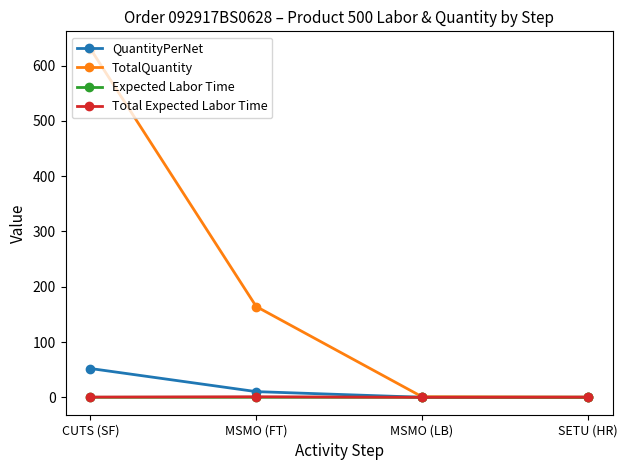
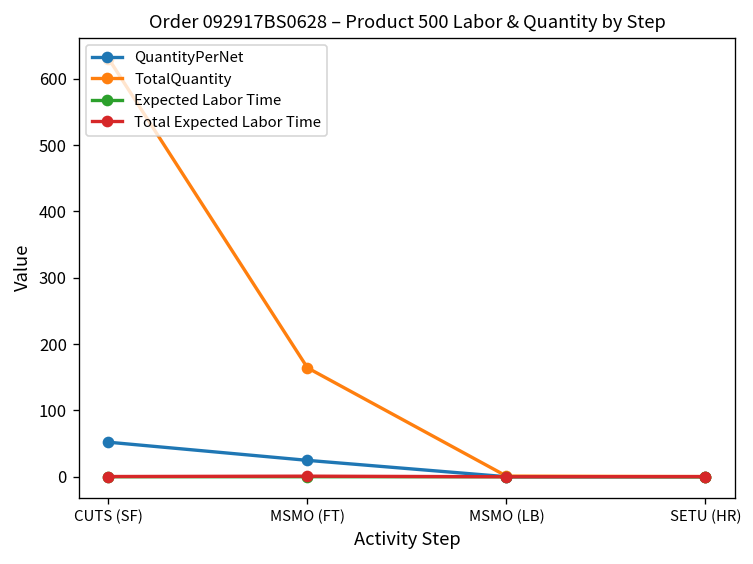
QuantityPerNet, MSMO (FT): 10 -> 20
